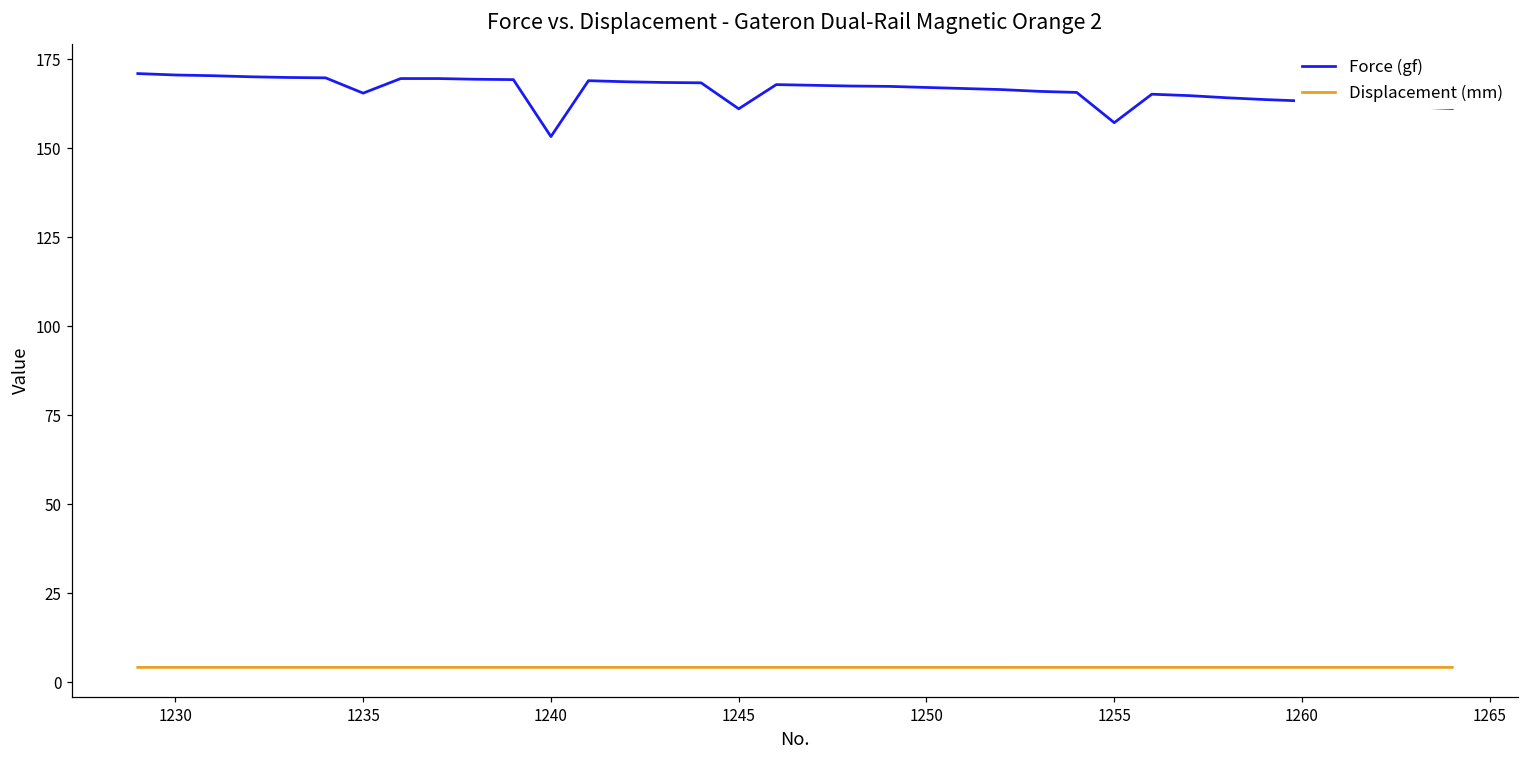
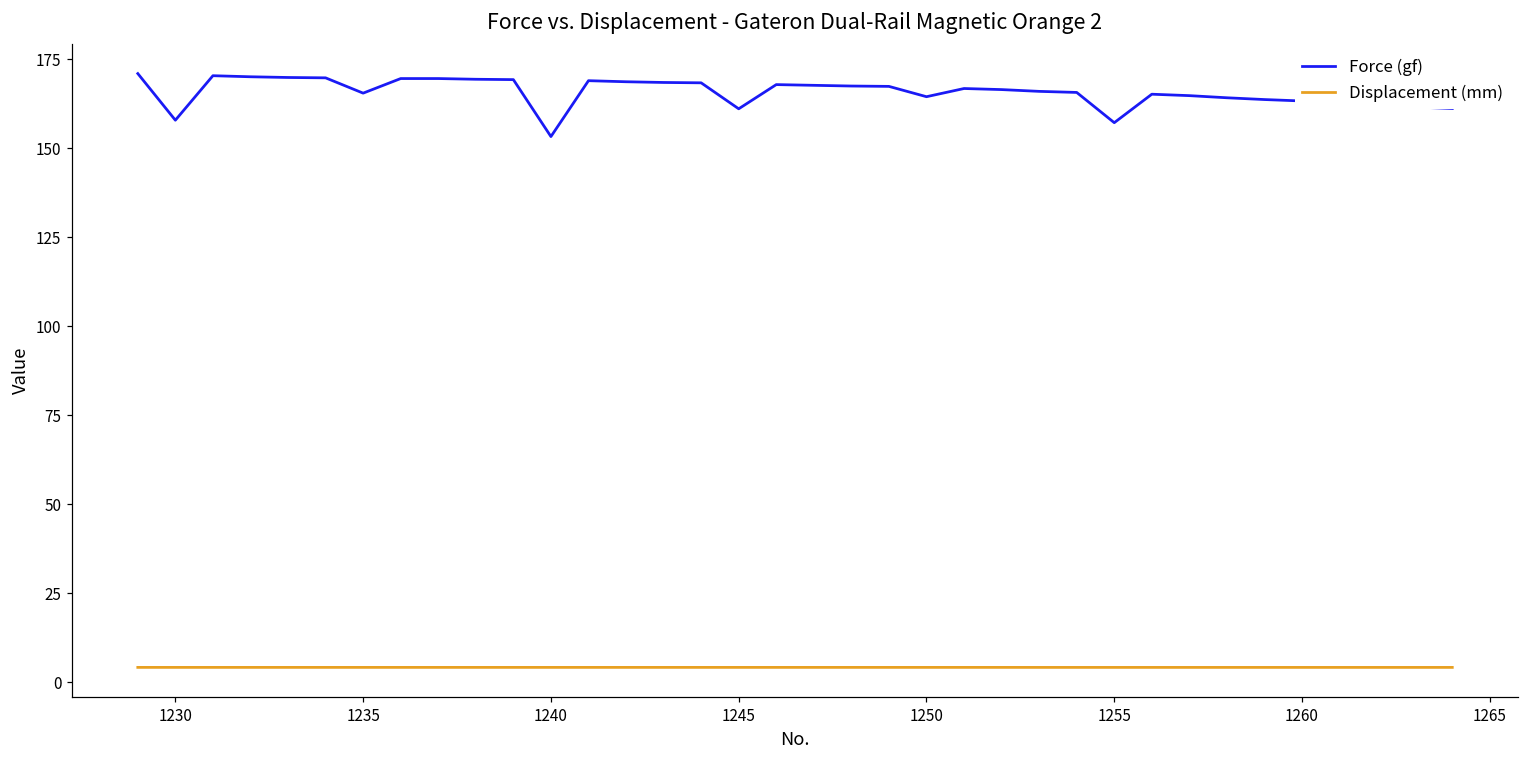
Force (gf), 1230: 171 -> 158
Force (gf), 1250: 167 -> 165
